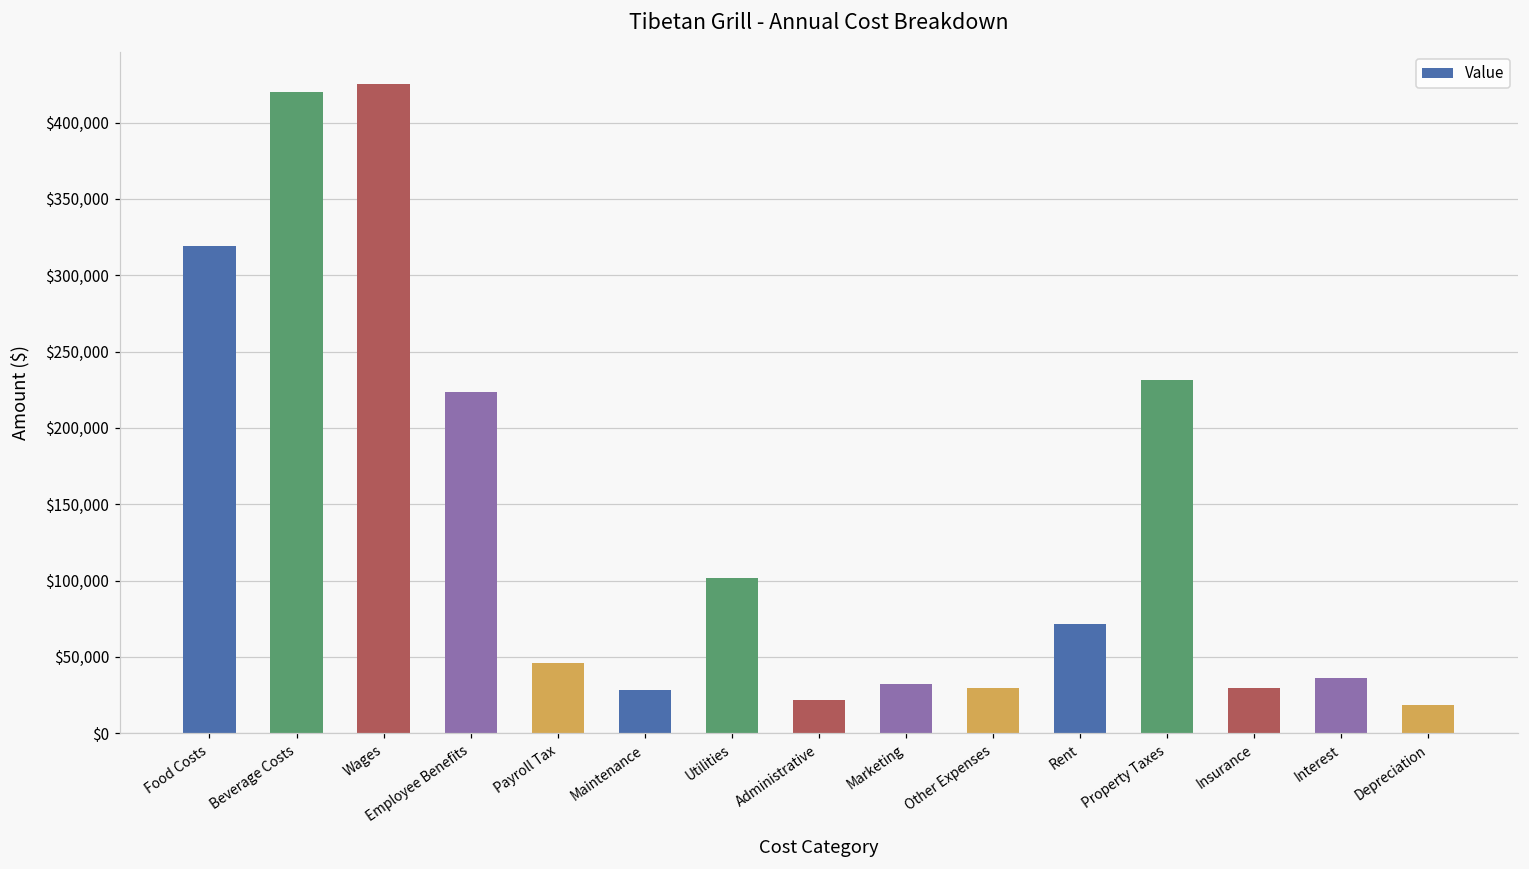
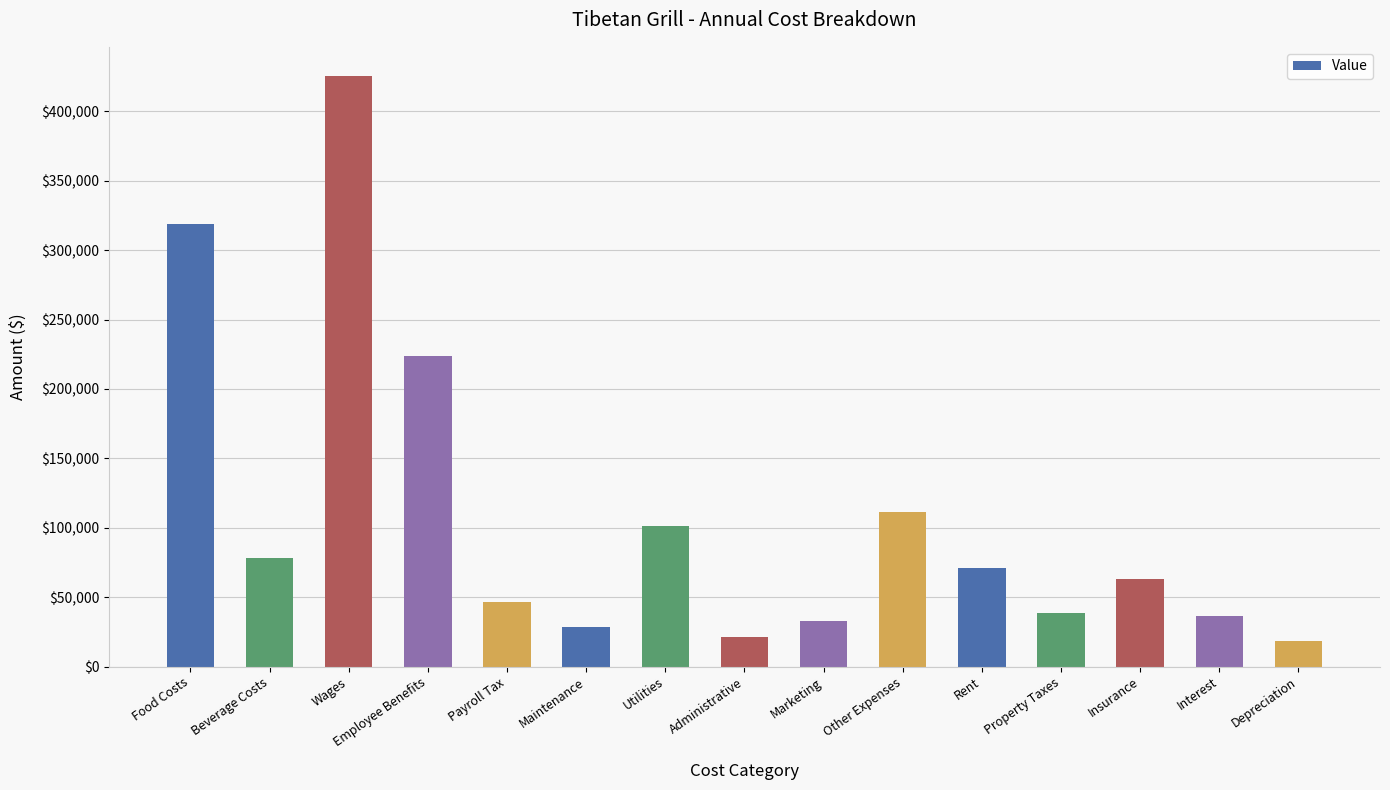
Beverage Costs: $420,000 -> $78,000
Other Expenses: $30,000 -> $111,000
Property Taxes: $231,000 -> $38,000
Insurance: $29,000 -> $63,000
